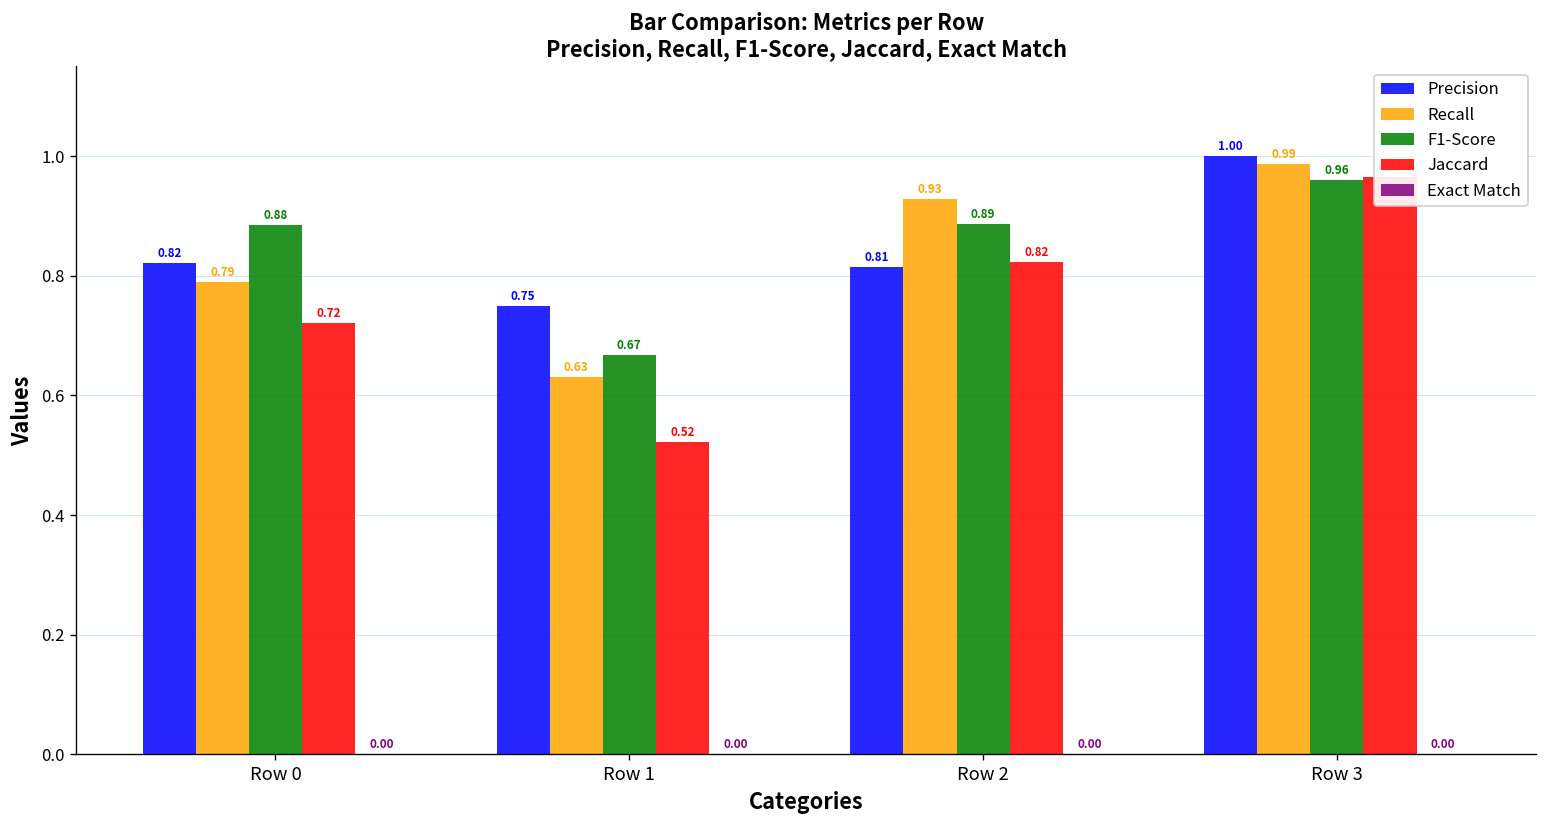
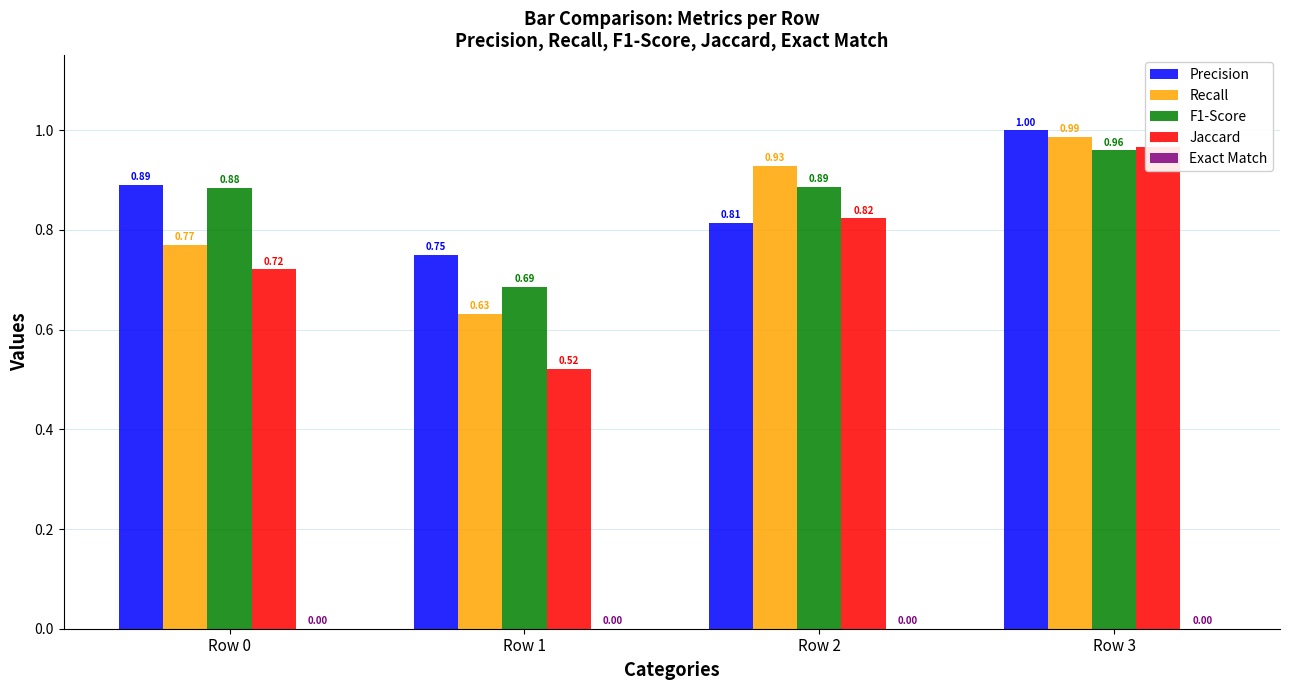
Precision, Row 0: 0.82 -> 0.89
Recall, Row 0: 0.79 -> 0.77
F1-Score, Row 1: 0.67 -> 0.69
